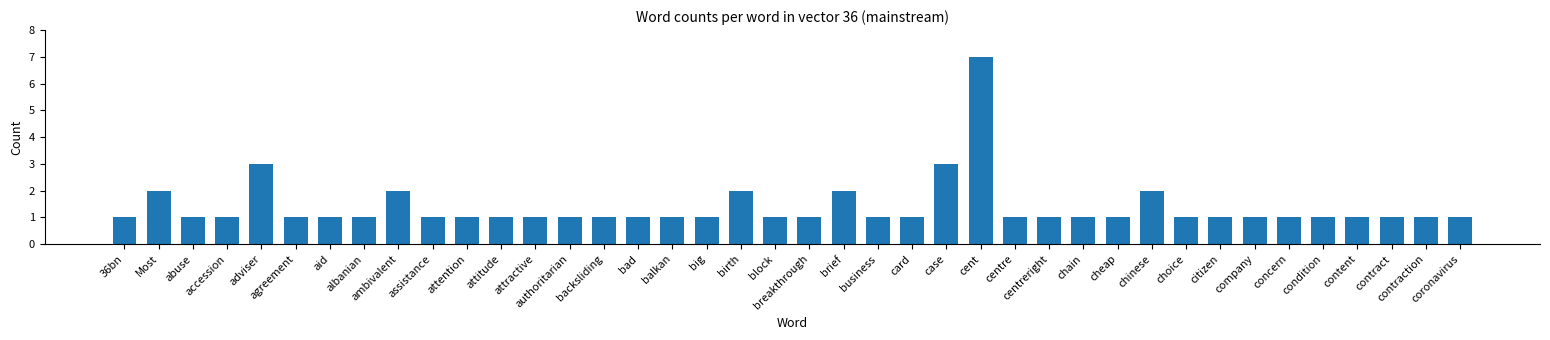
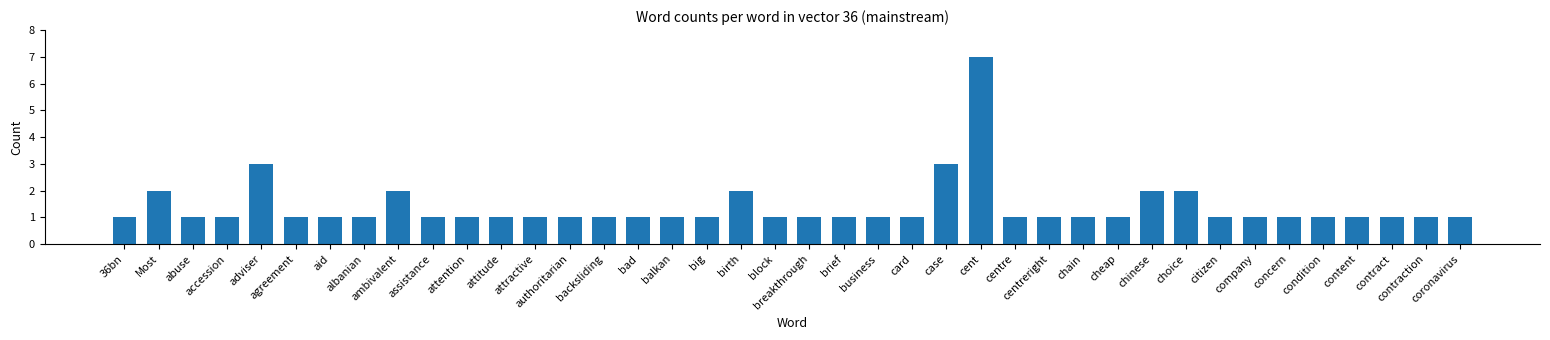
brief: 2 -> 1
choice: 1 -> 2
